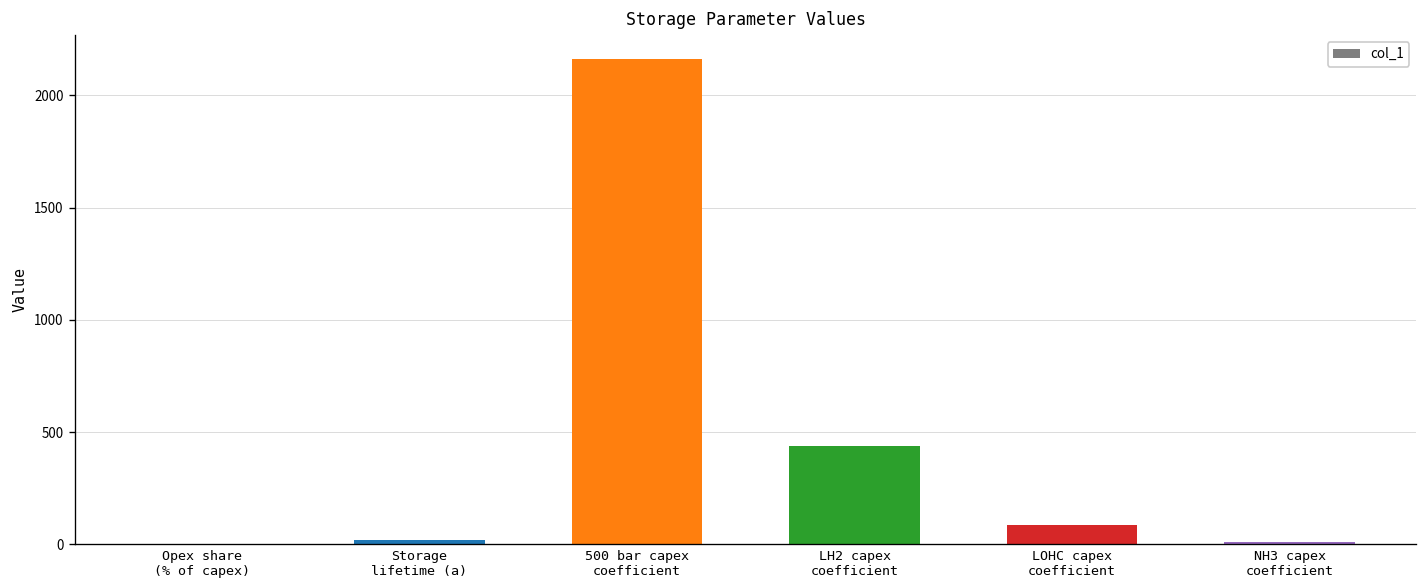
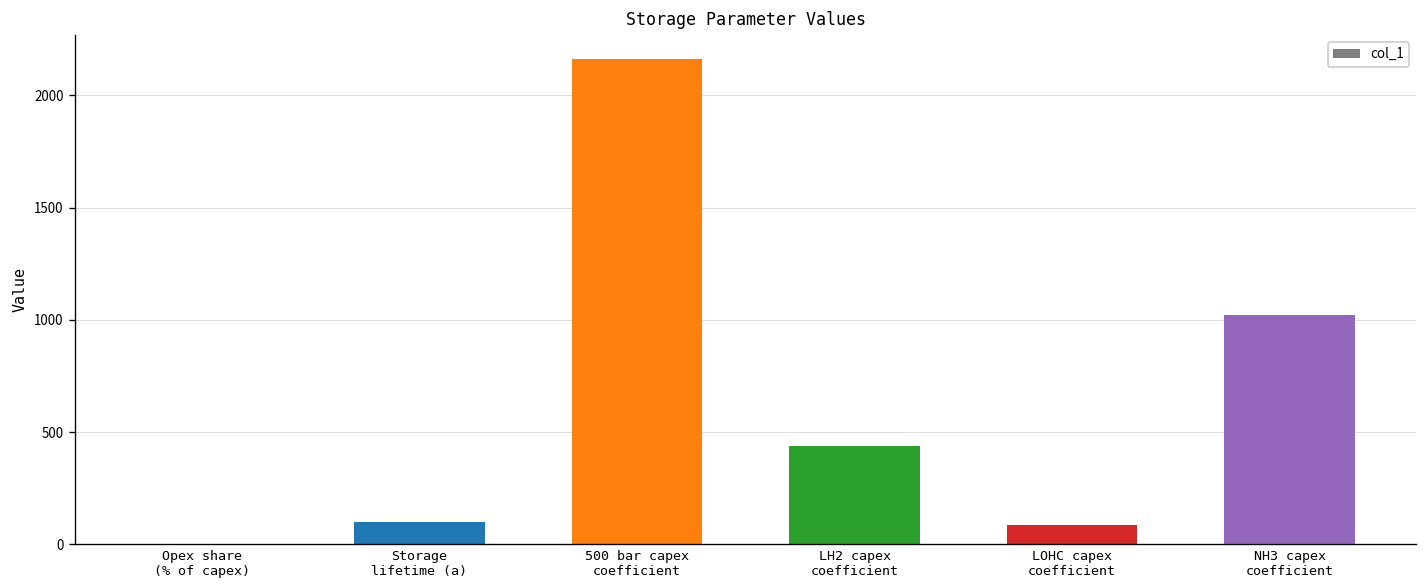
Storage lifetime (a): 20 -> 100
NH3 capex coefficient: 10 -> 1020
